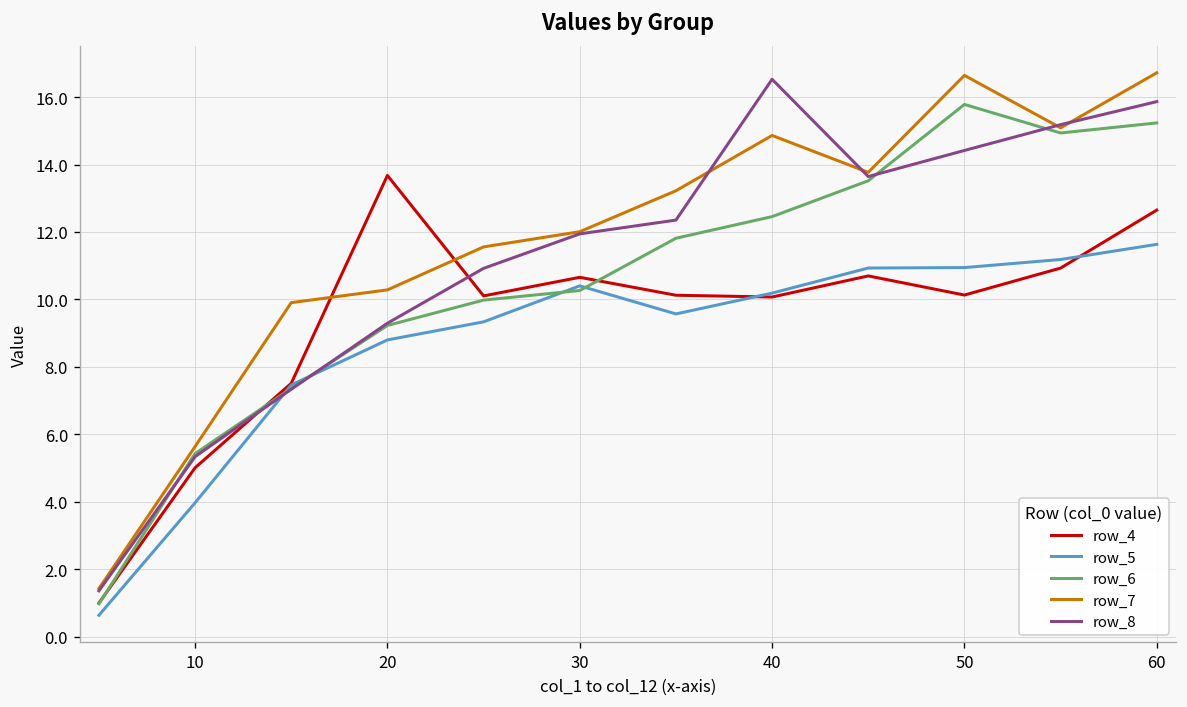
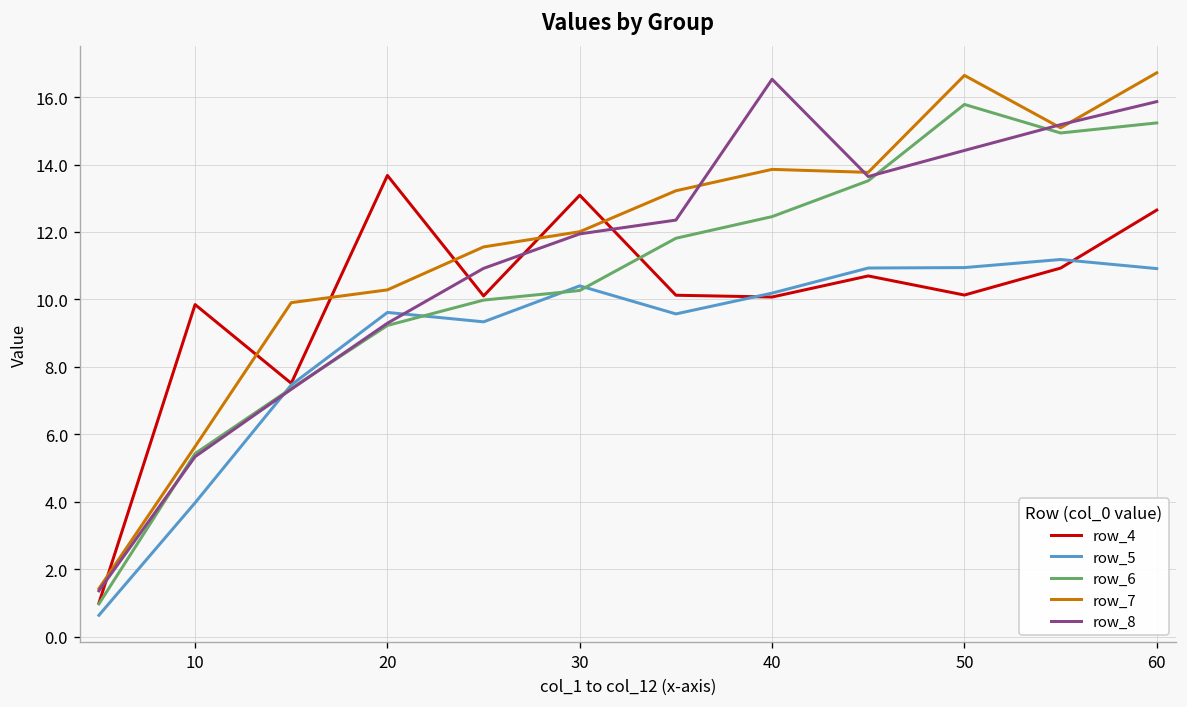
row_4, 10: 5.0 -> 9.8
row_5, 20: 8.8 -> 9.6
row_4, 30: 10.7 -> 13.1
row_7, 40: 14.9 -> 13.9
row_5, 60: 11.6 -> 10.9
